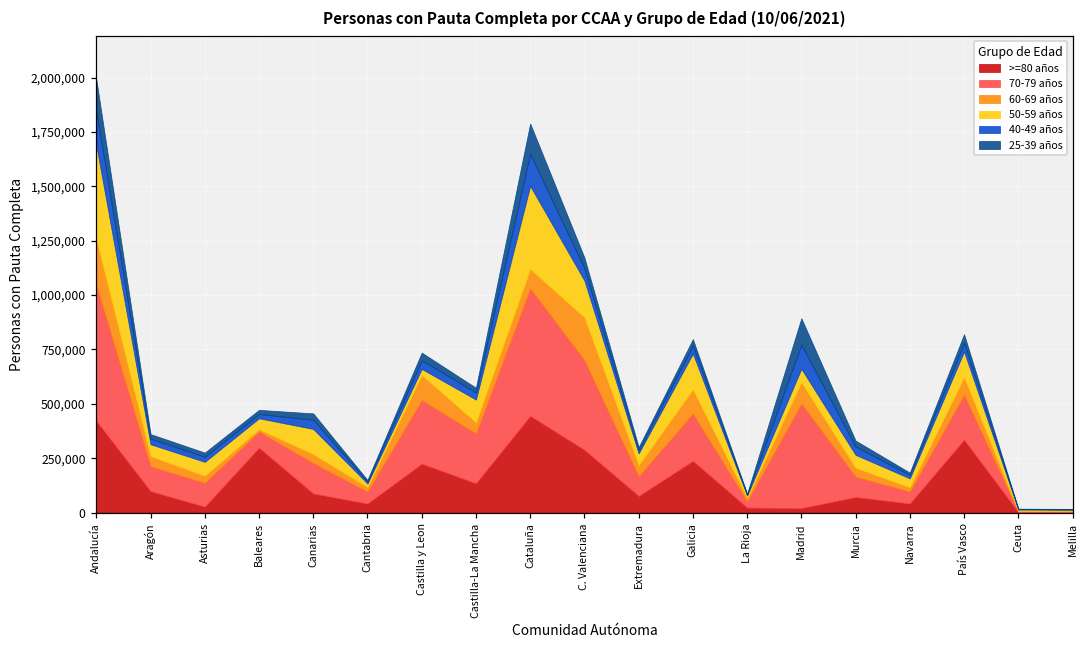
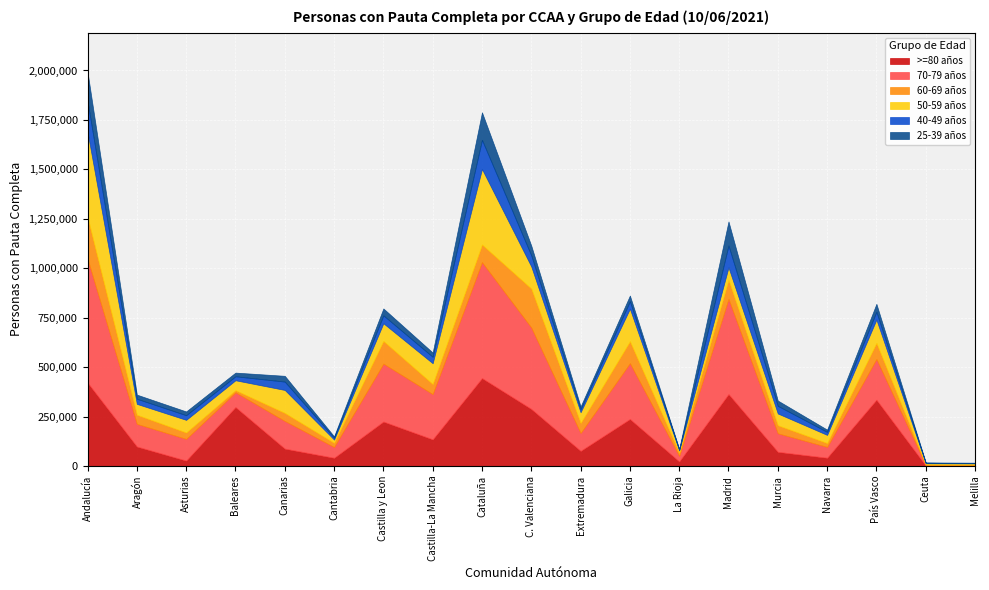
50-59 años, Castilla y Leon: 30,000 -> 90,000
50-59 años, C. Valenciana: 170,000 -> 110,000
70-79 años, Galicia: 220,000 -> 280,000
>=80 años, Madrid: 20,000 -> 360,000
